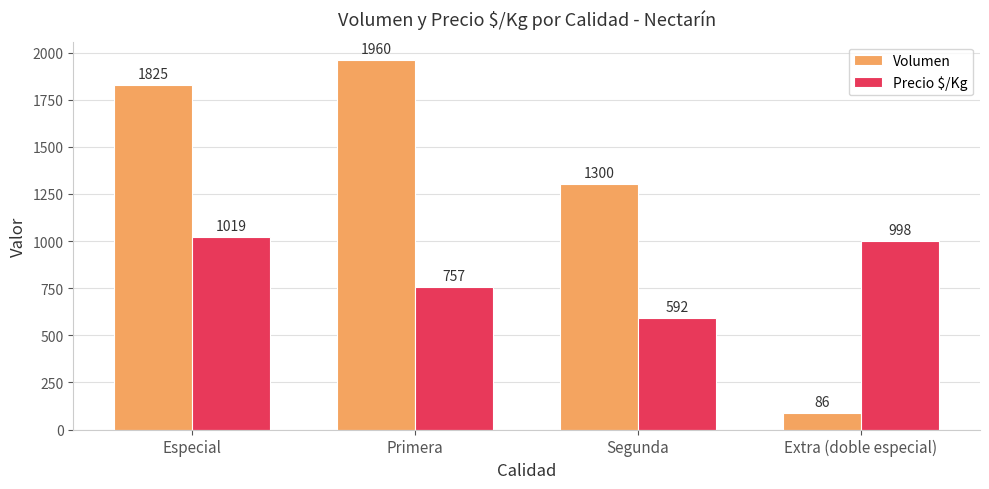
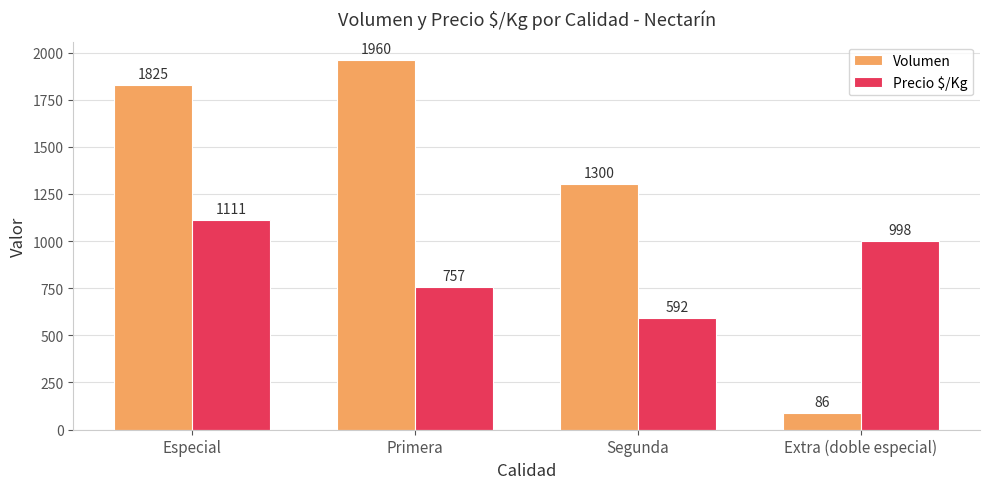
Precio $/Kg, Especial: 1019 -> 1111
